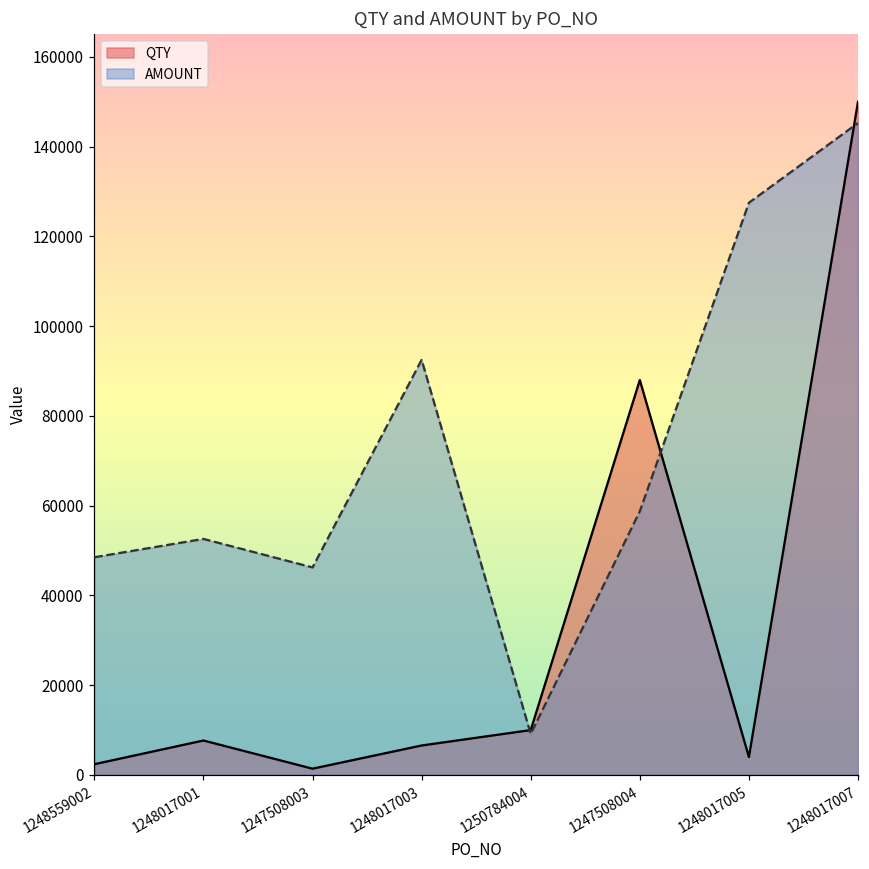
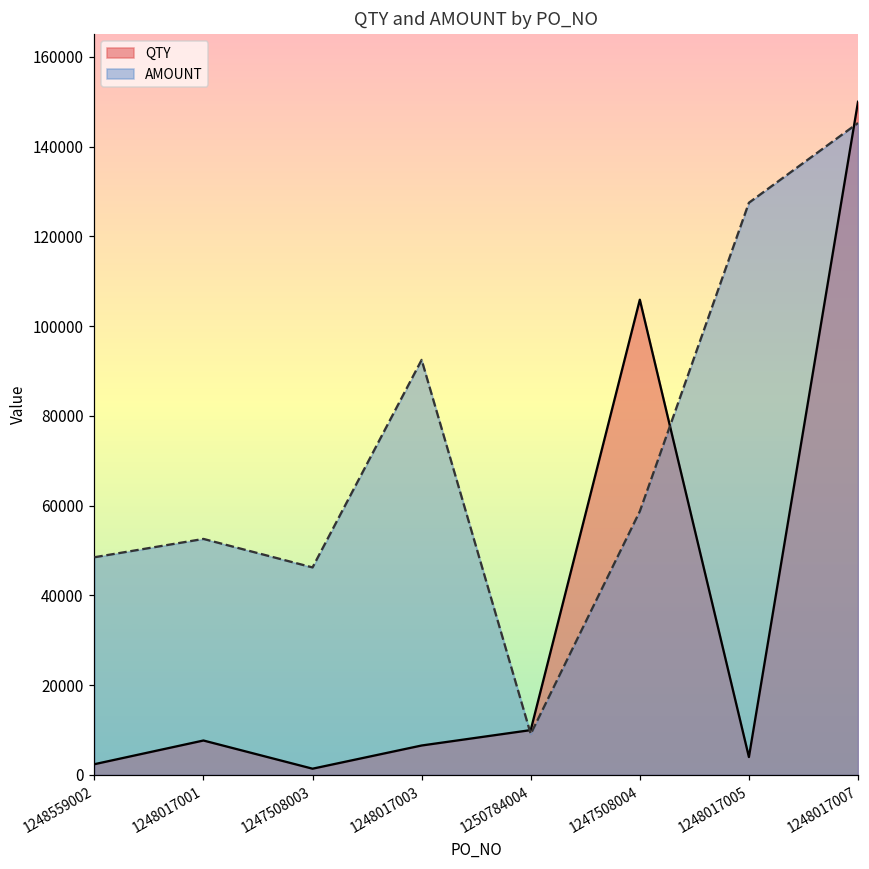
QTY, 1247508004: 88000 -> 106000
